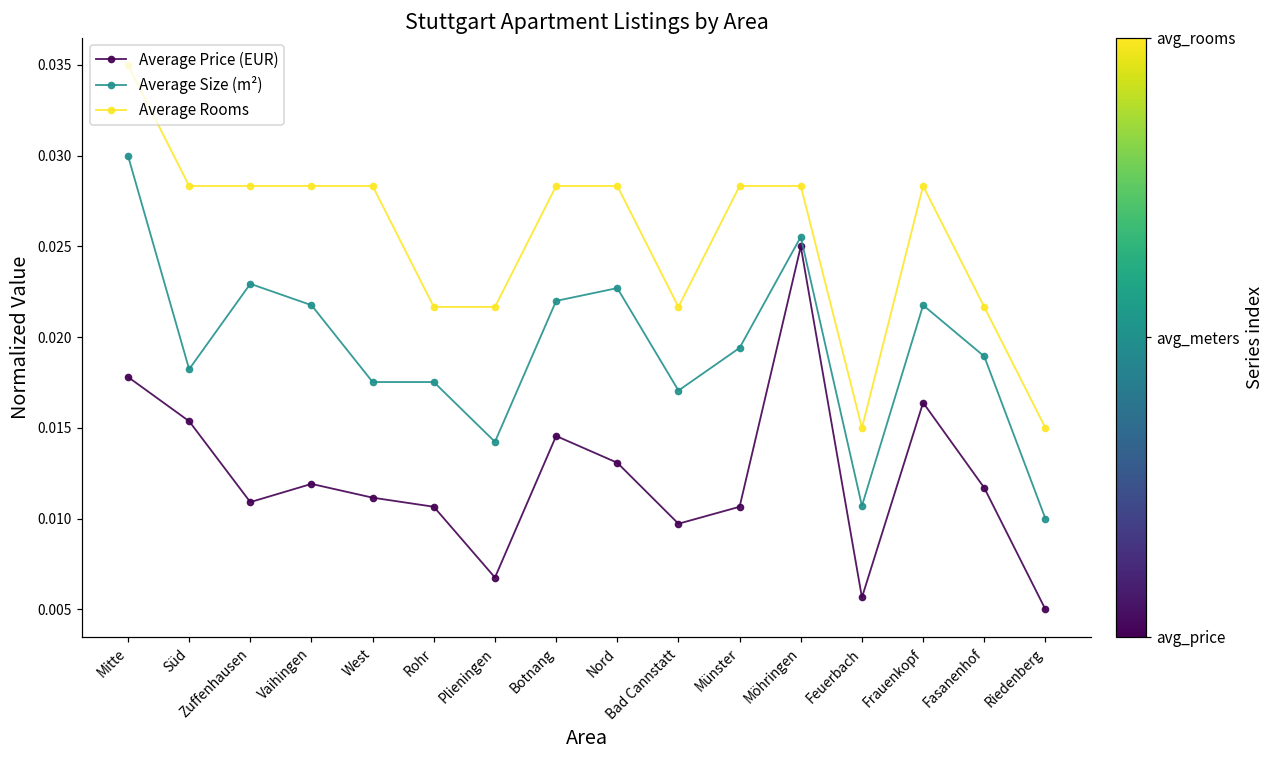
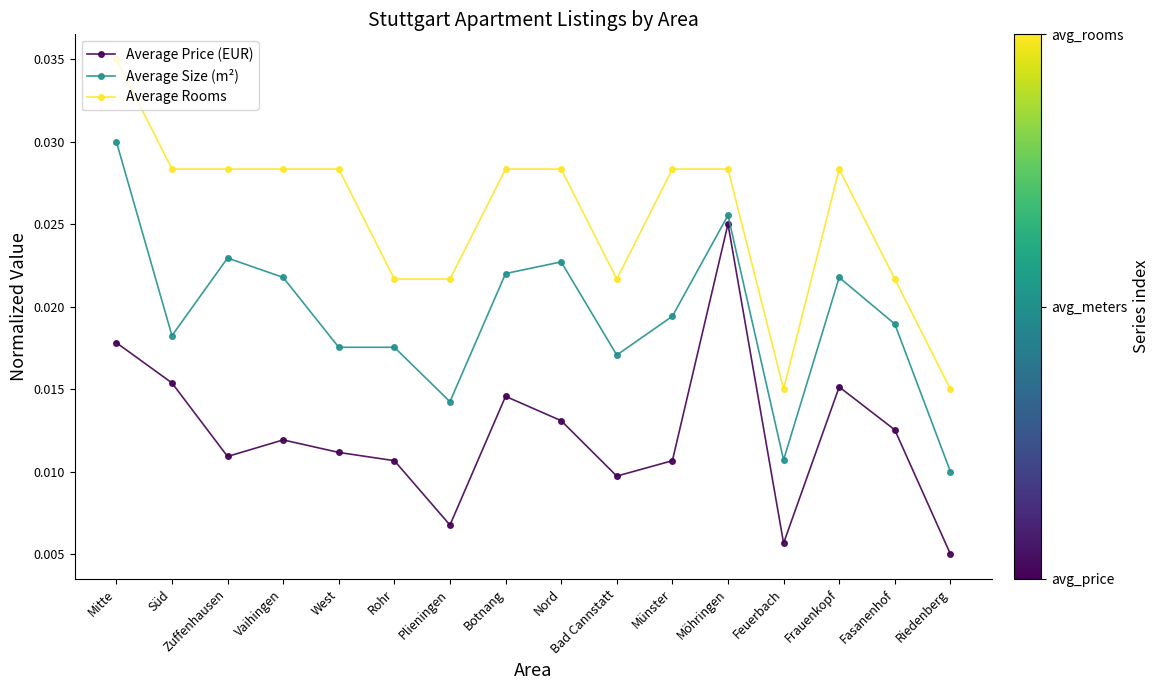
Average Price (EUR), Frauenkopf: 0.0164 -> 0.0151
Average Price (EUR), Fasanenhof: 0.0117 -> 0.0125
